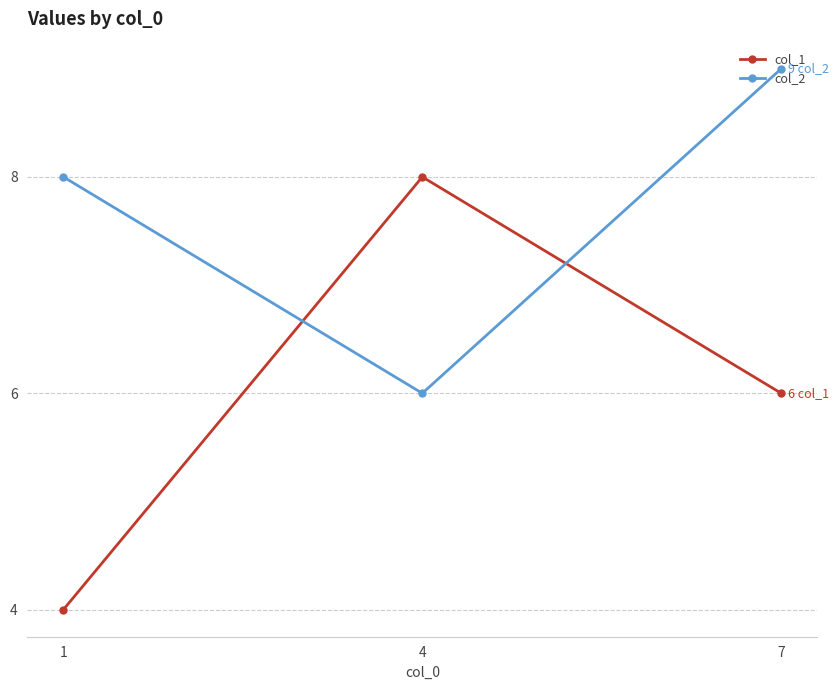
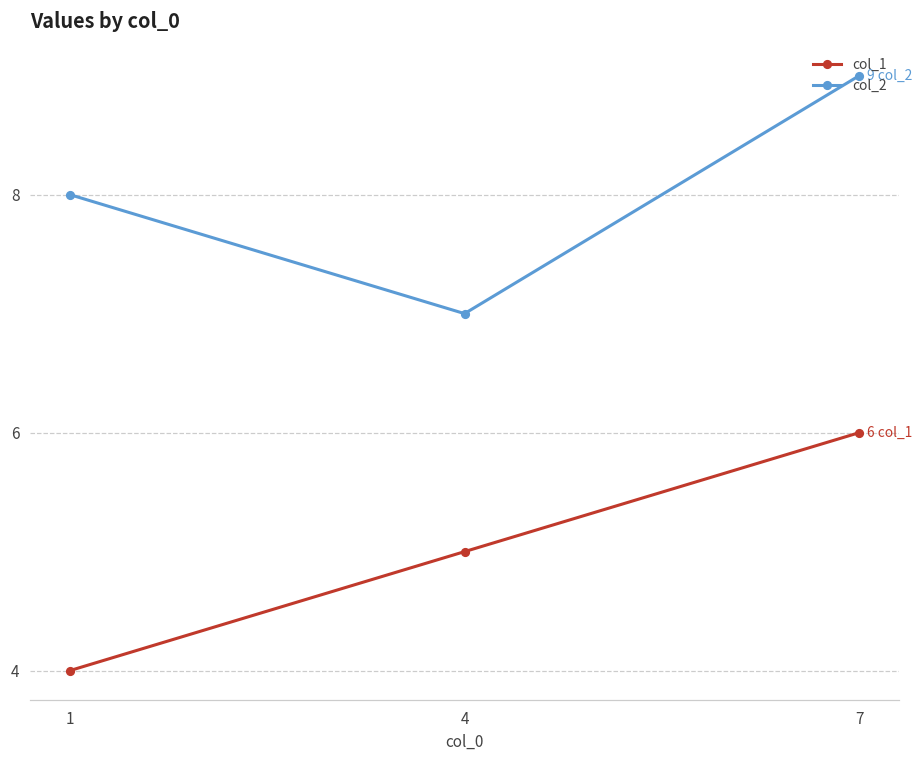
col_1, 4: 8 -> 5
col_2, 4: 6 -> 7
